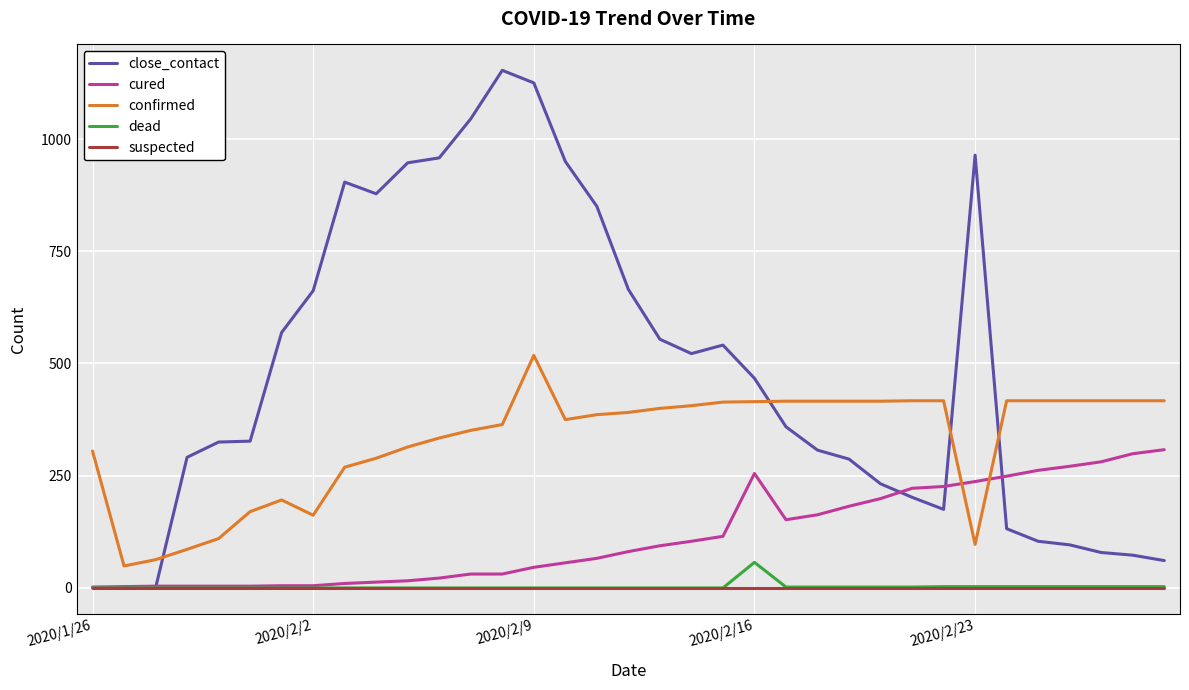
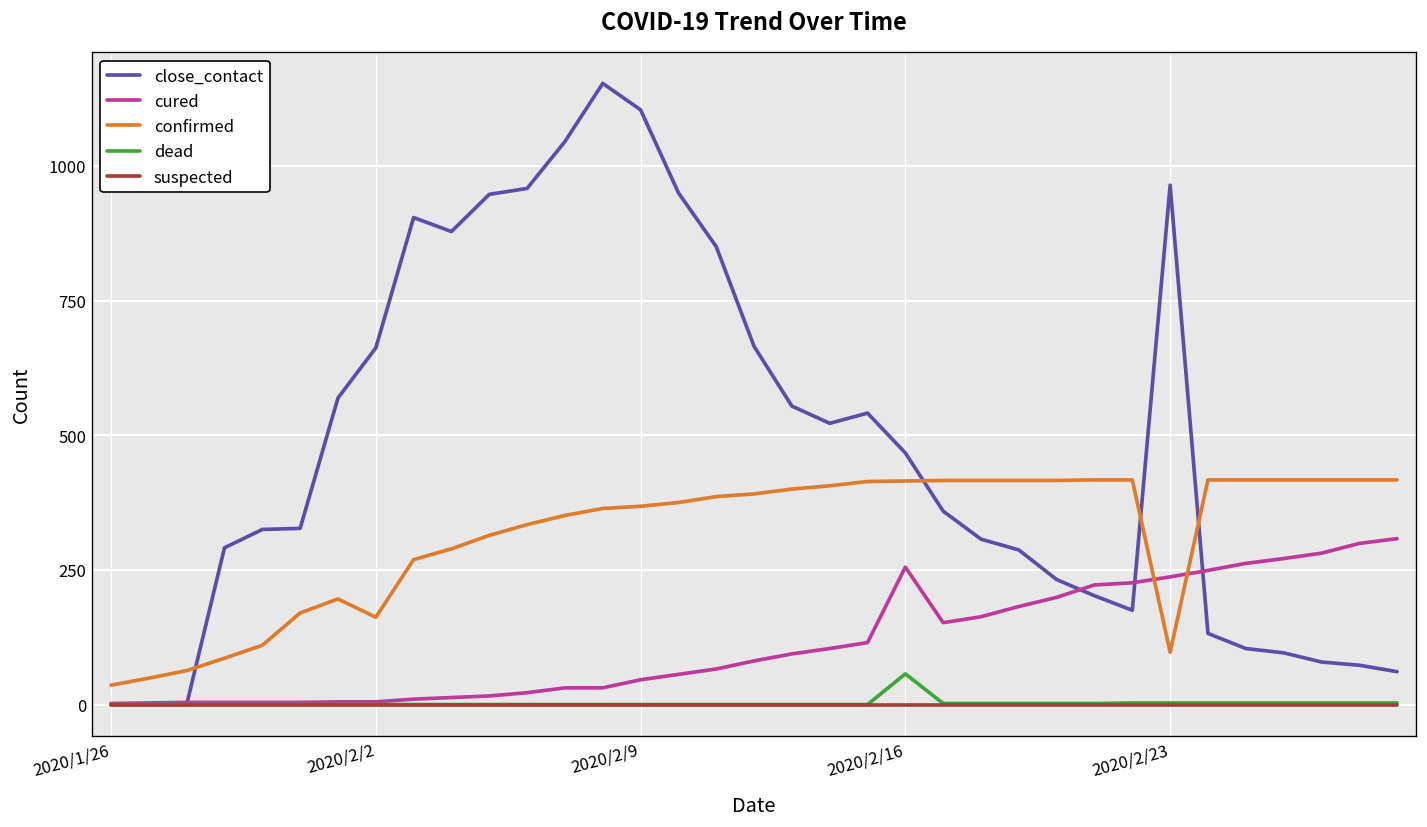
confirmed, 2020/1/26: 310 -> 40
close_contact, 2020/2/9: 1130 -> 1100
confirmed, 2020/2/9: 520 -> 370
